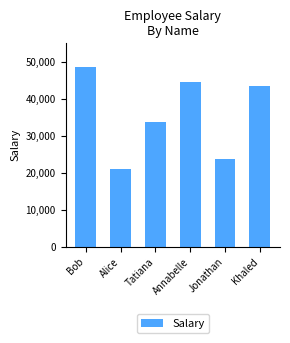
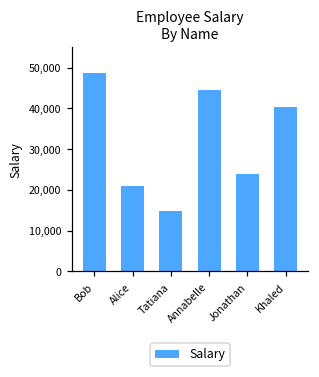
Tatiana: 34,000 -> 15,000
Khaled: 44,000 -> 40,000
